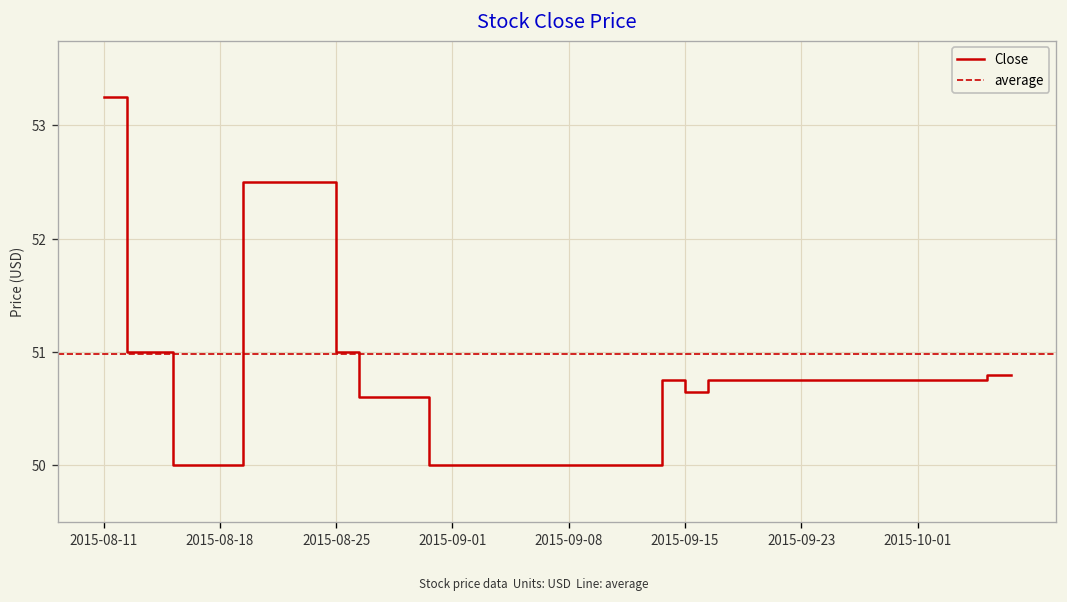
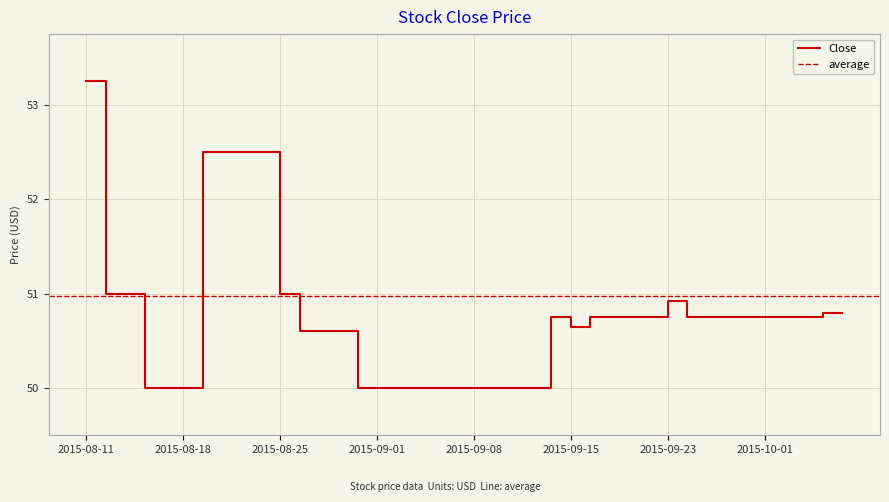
2015-09-23: 50.8 -> 50.9
